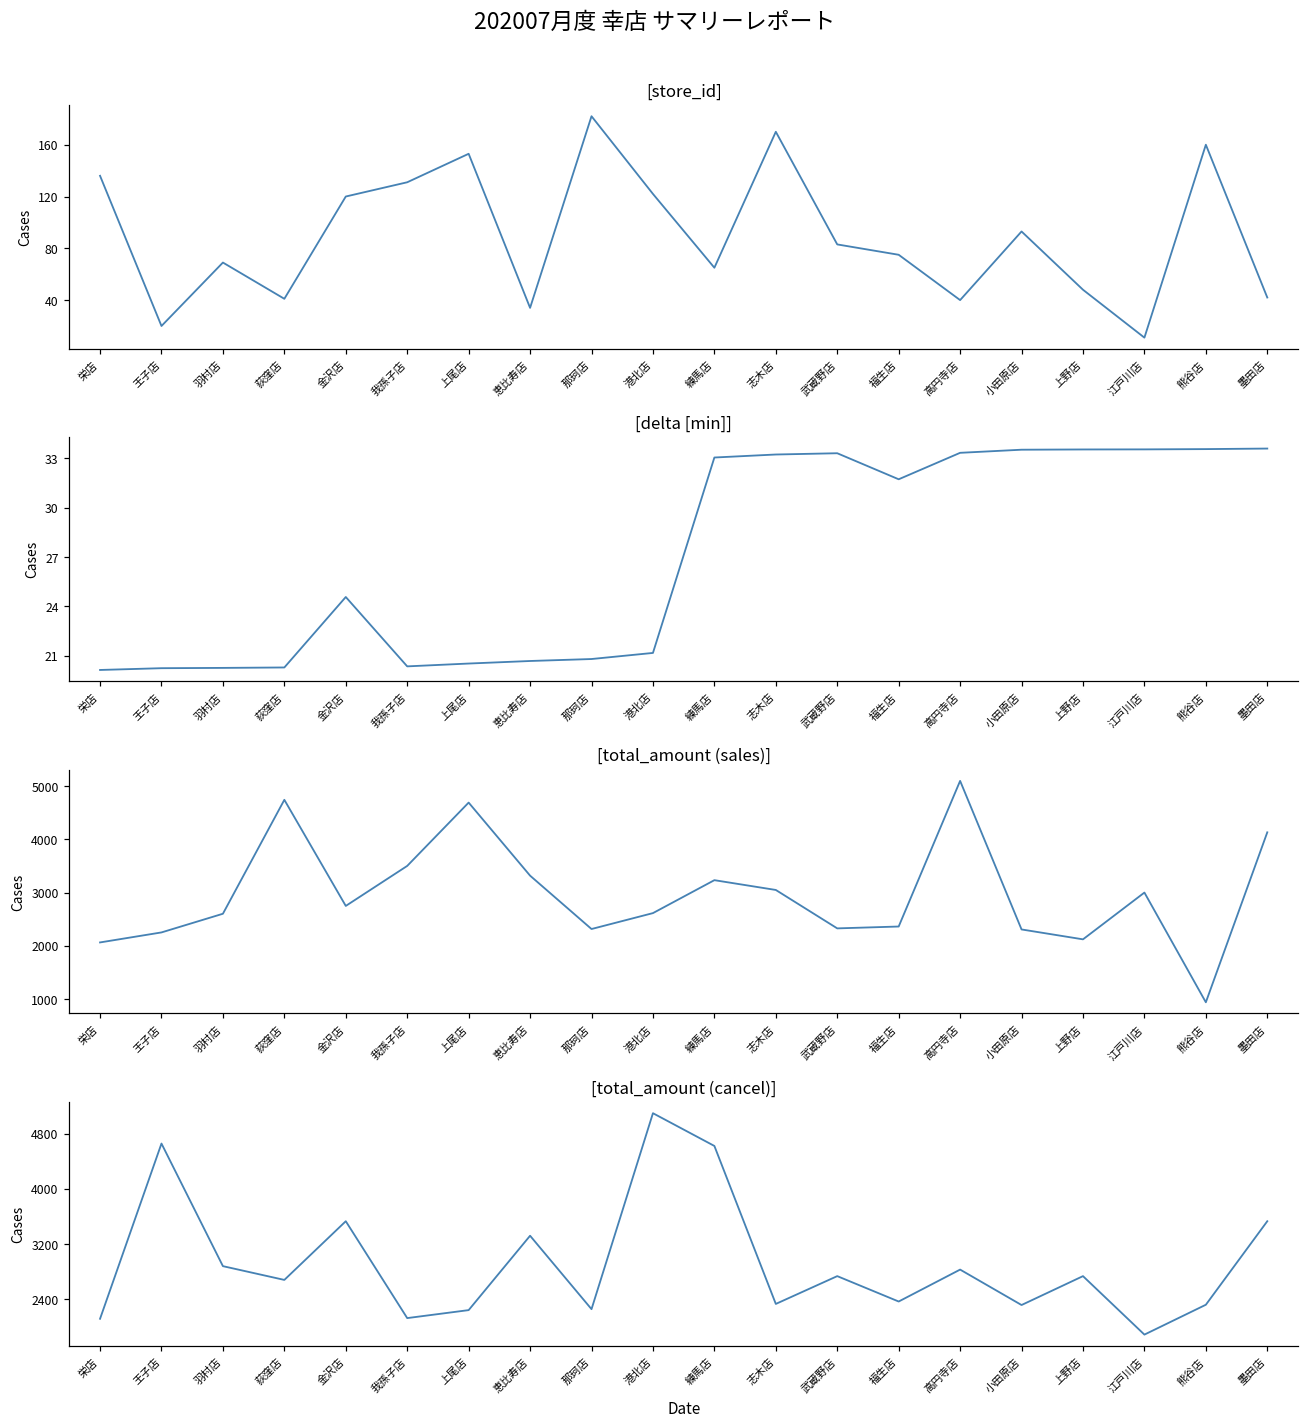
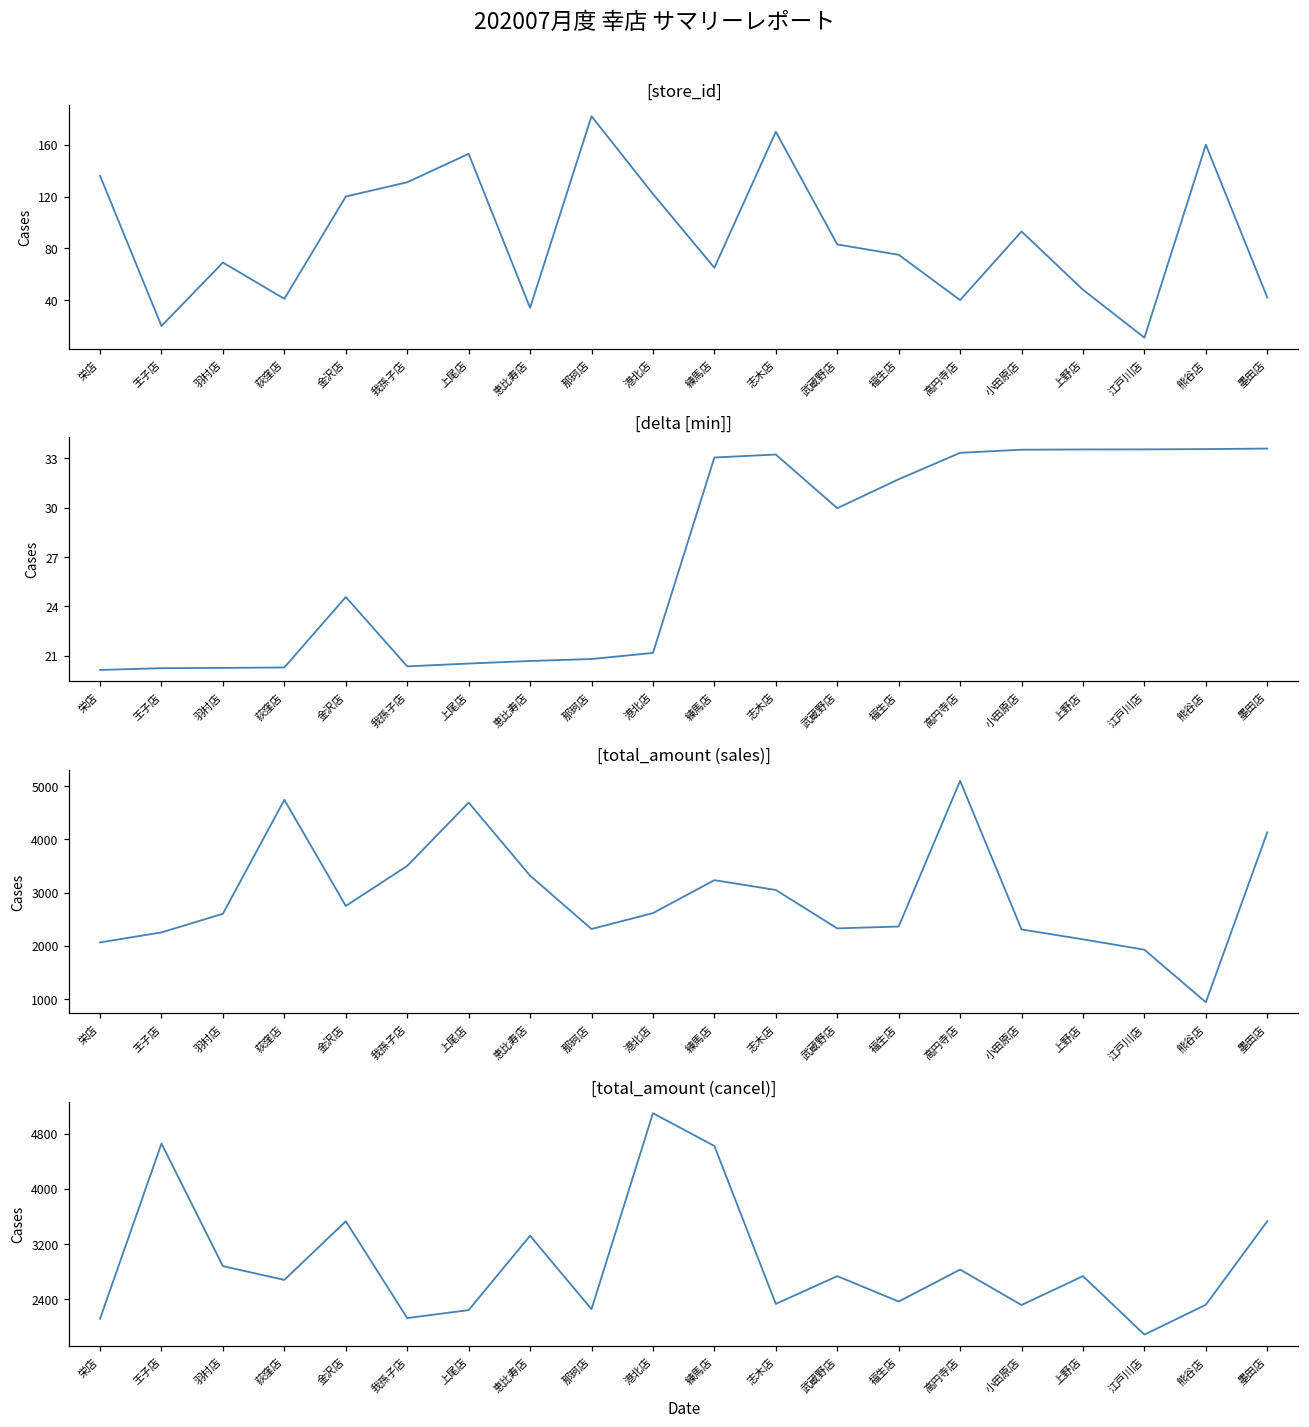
[delta [min]], 武蔵野店: 33.3 -> 30.0
[total_amount (sales)], 江戸川店: 3000 -> 1900
